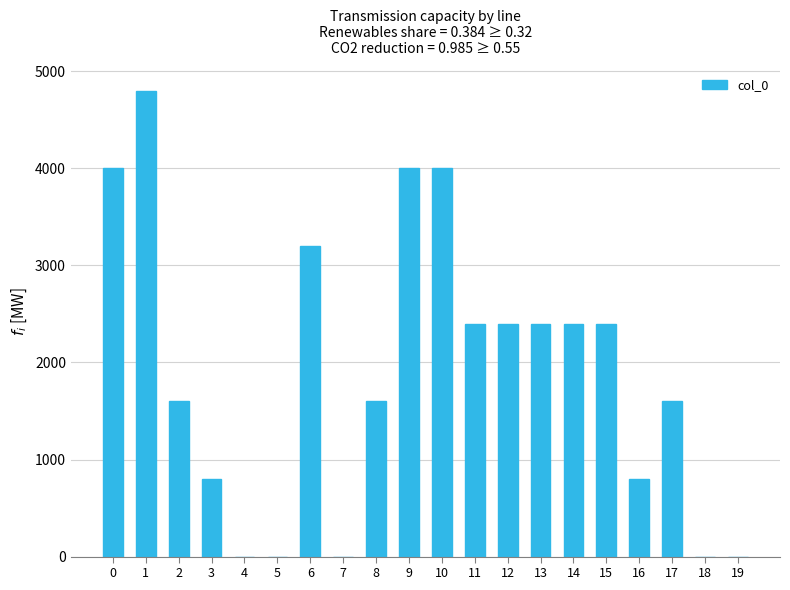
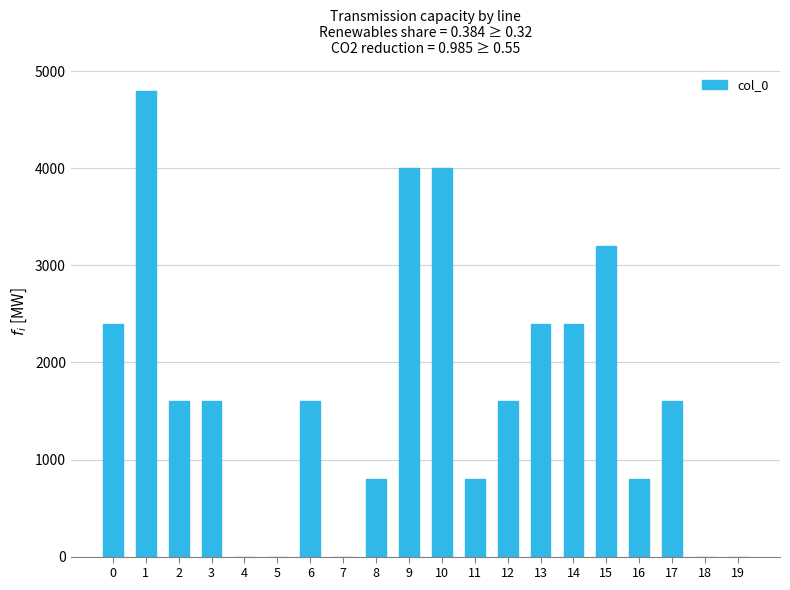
0: 4000 -> 2400
3: 800 -> 1600
6: 3200 -> 1600
8: 1600 -> 800
11: 2400 -> 800
12: 2400 -> 1600
15: 2400 -> 3200
